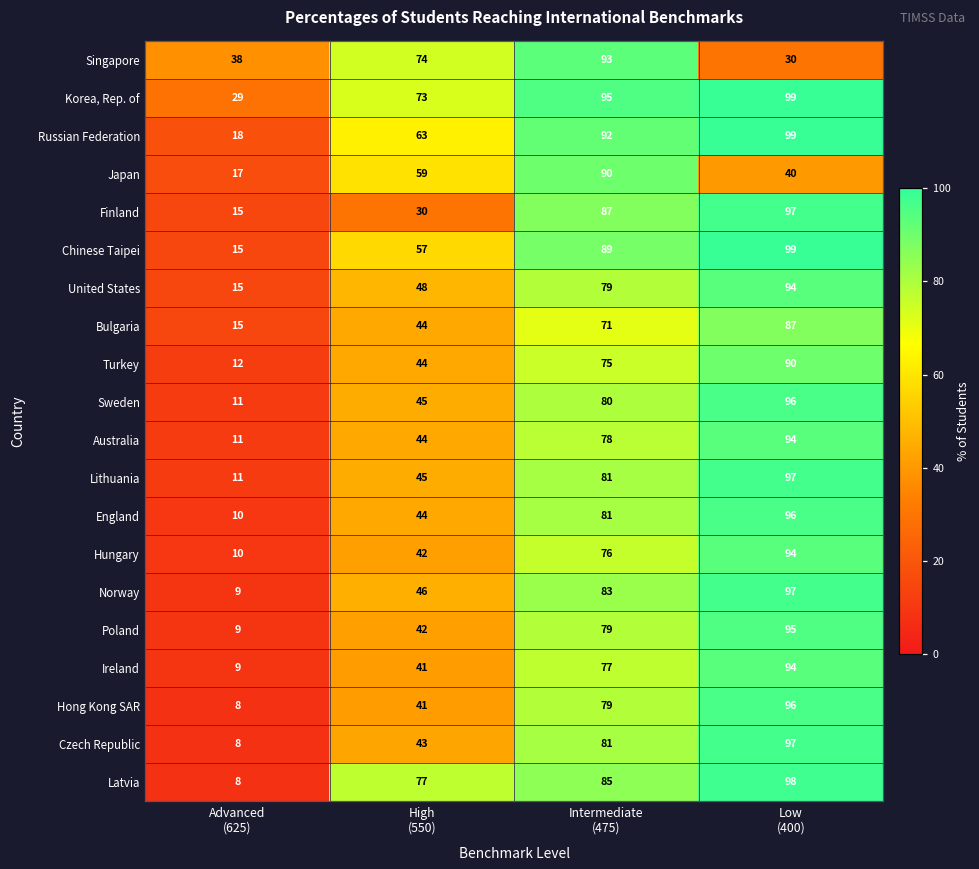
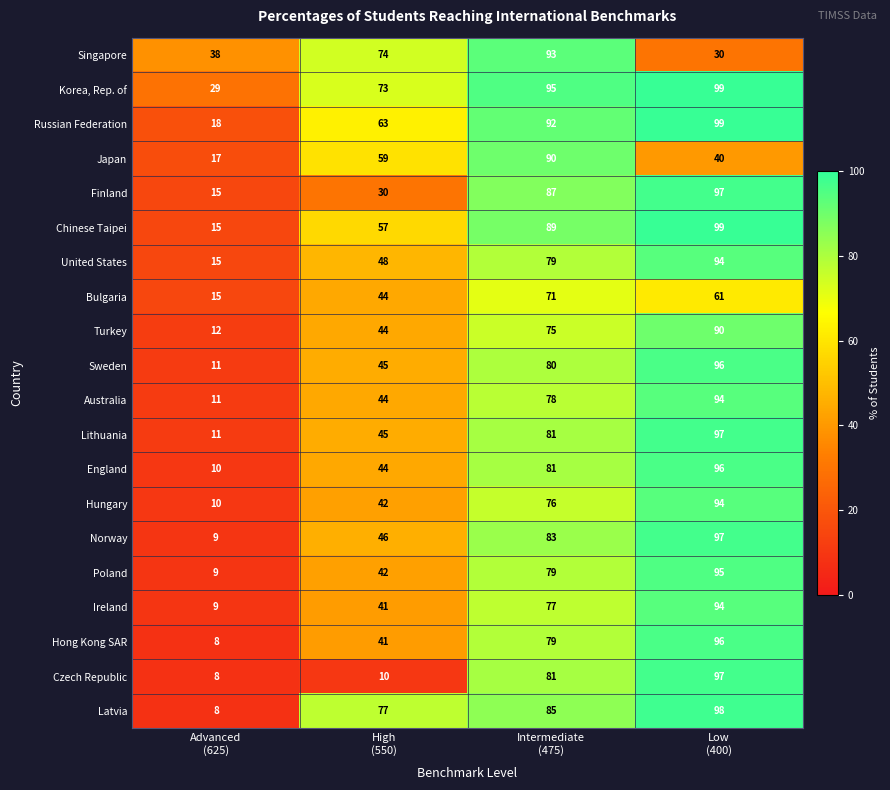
Bulgaria, Low (400): 87 -> 61
Czech Republic, High (550): 43 -> 10
